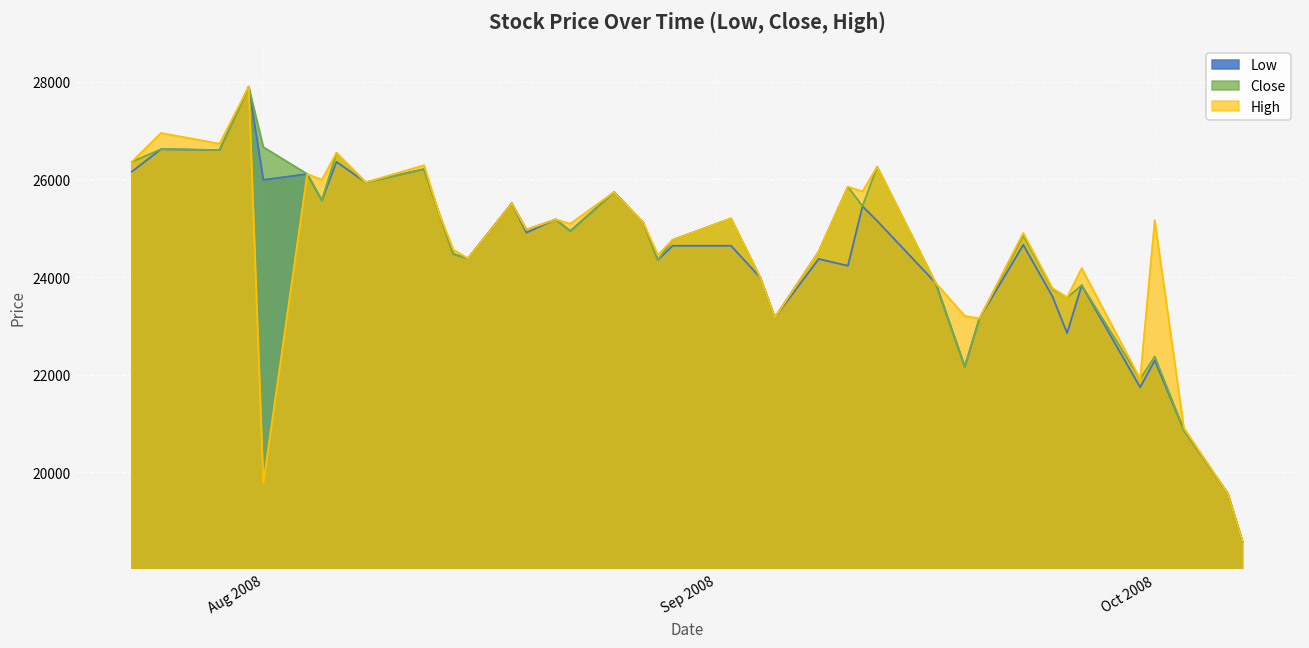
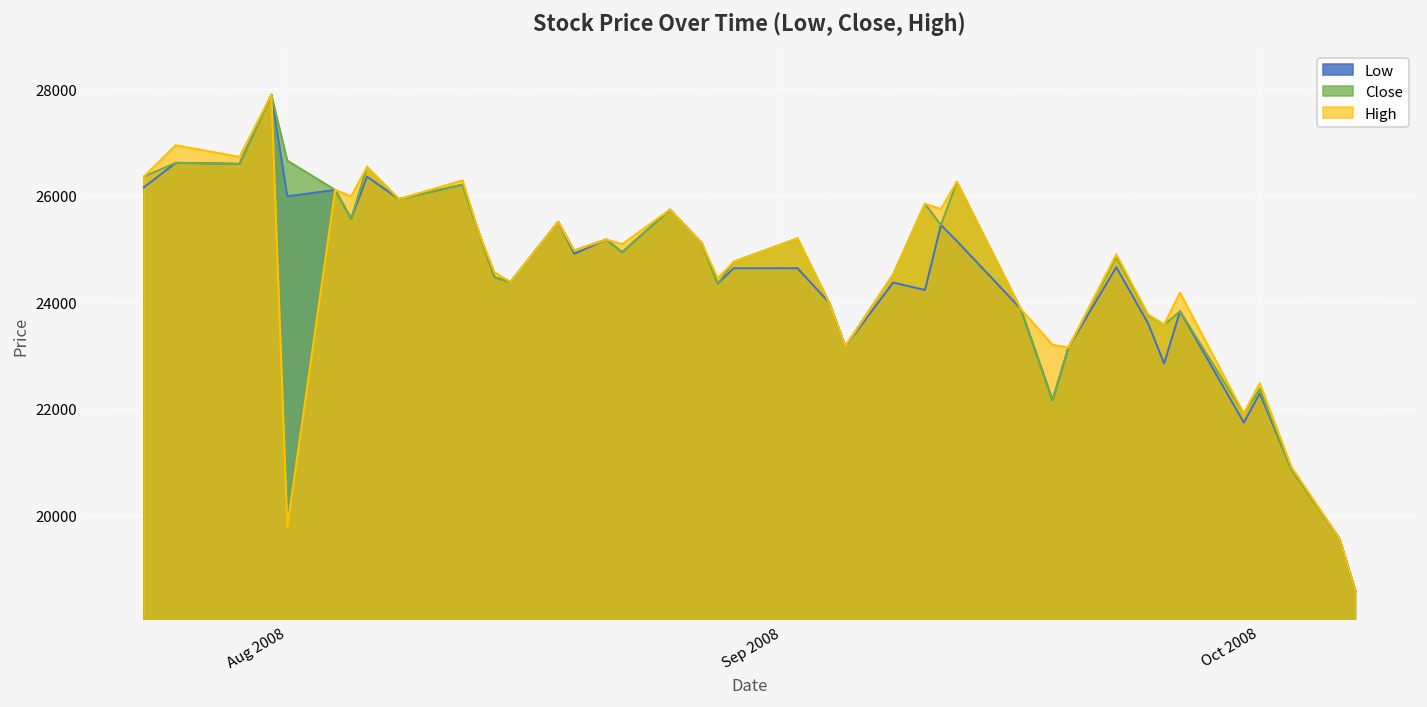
High, Oct 2008: 25200 -> 22500
